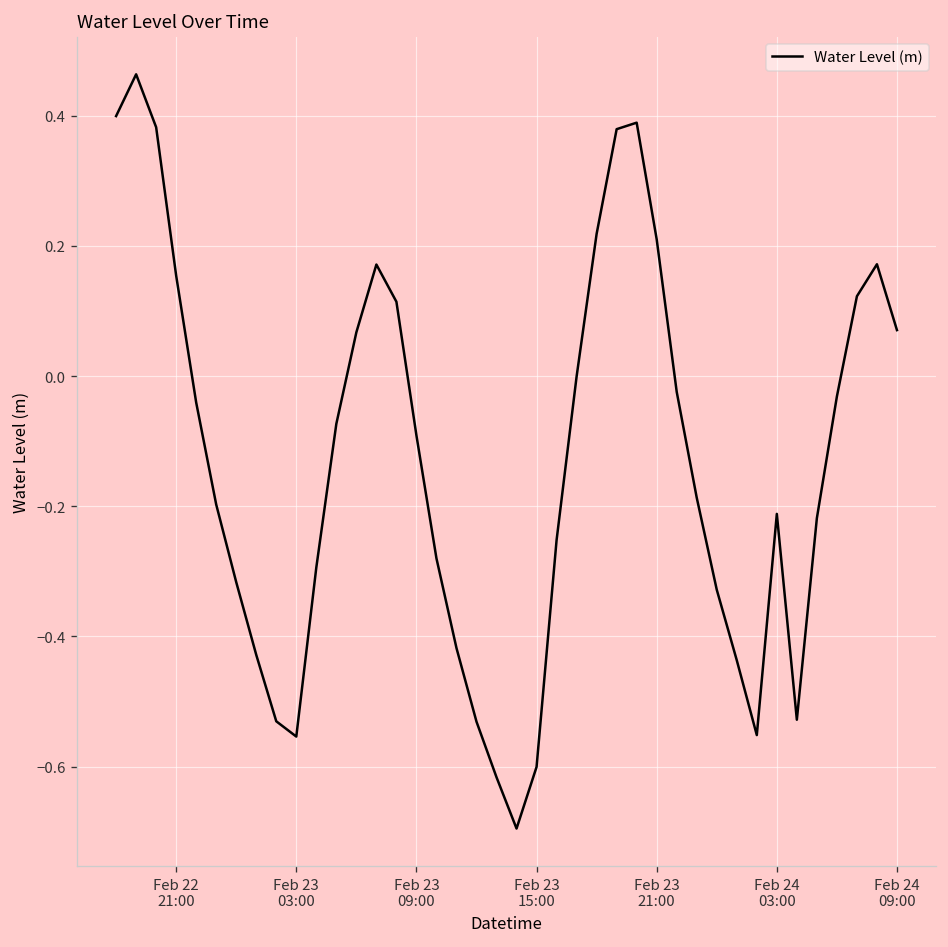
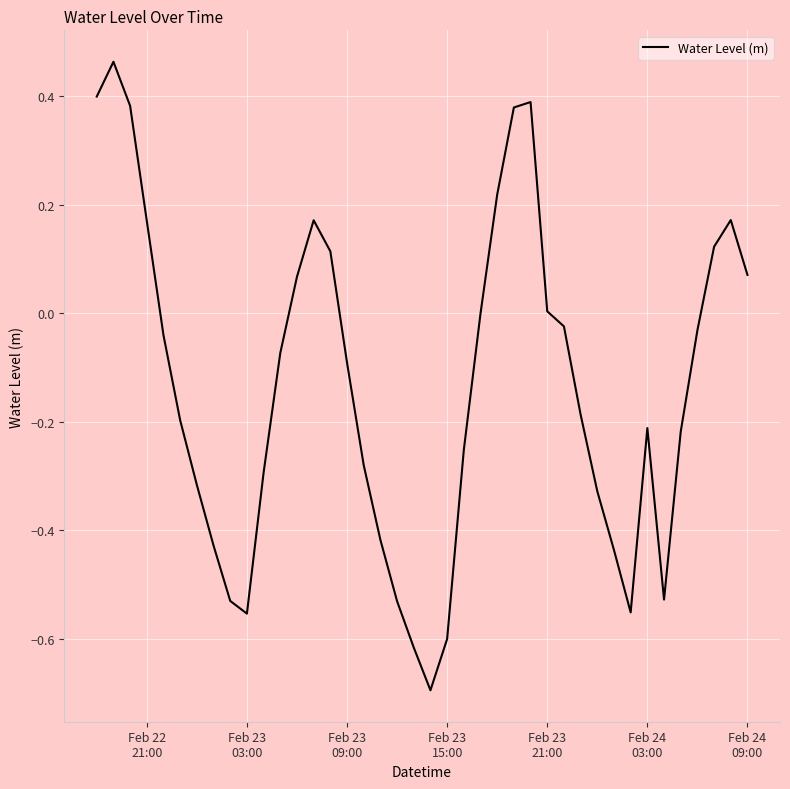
Feb 22 21:00: 0.15 -> 0.17
Feb 23 21:00: 0.21 -> 0.00
